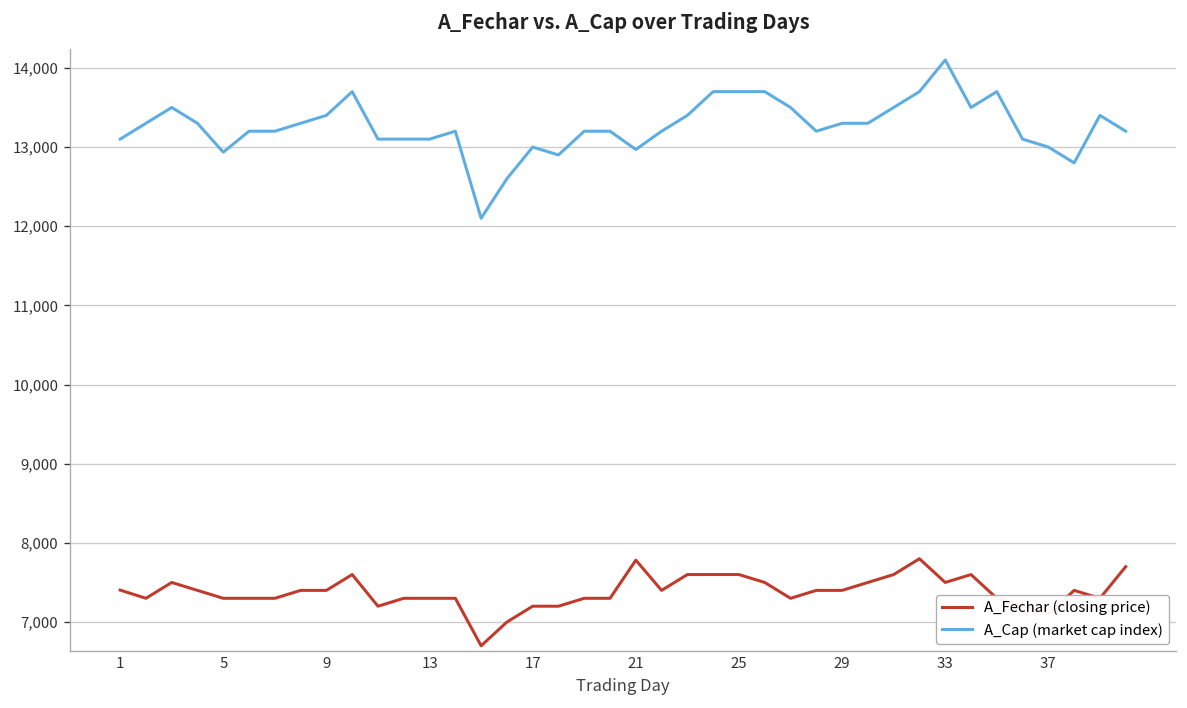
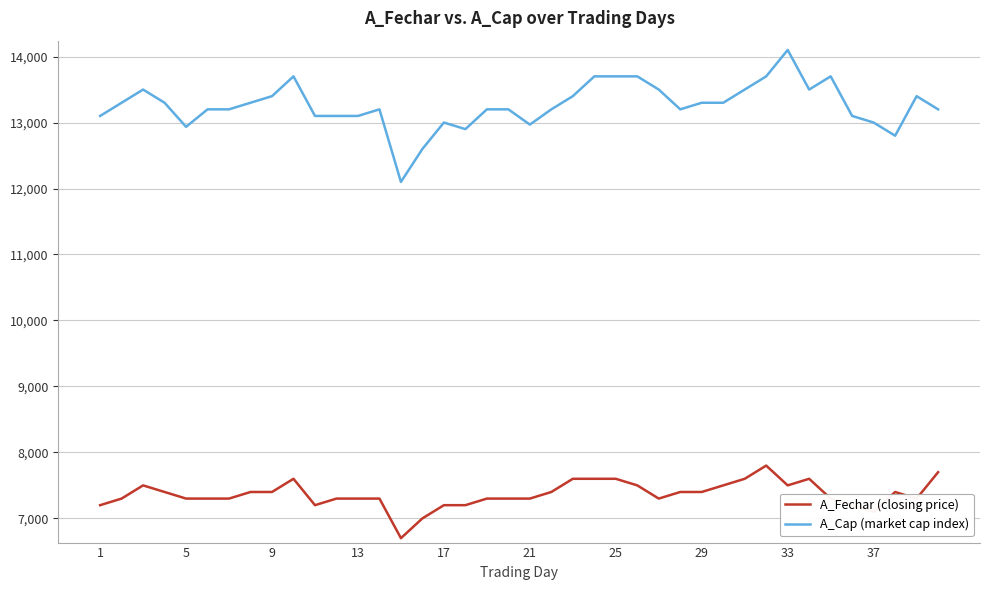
A_Fechar (closing price), 1: 7,400 -> 7,200
A_Fechar (closing price), 21: 7,800 -> 7,300
